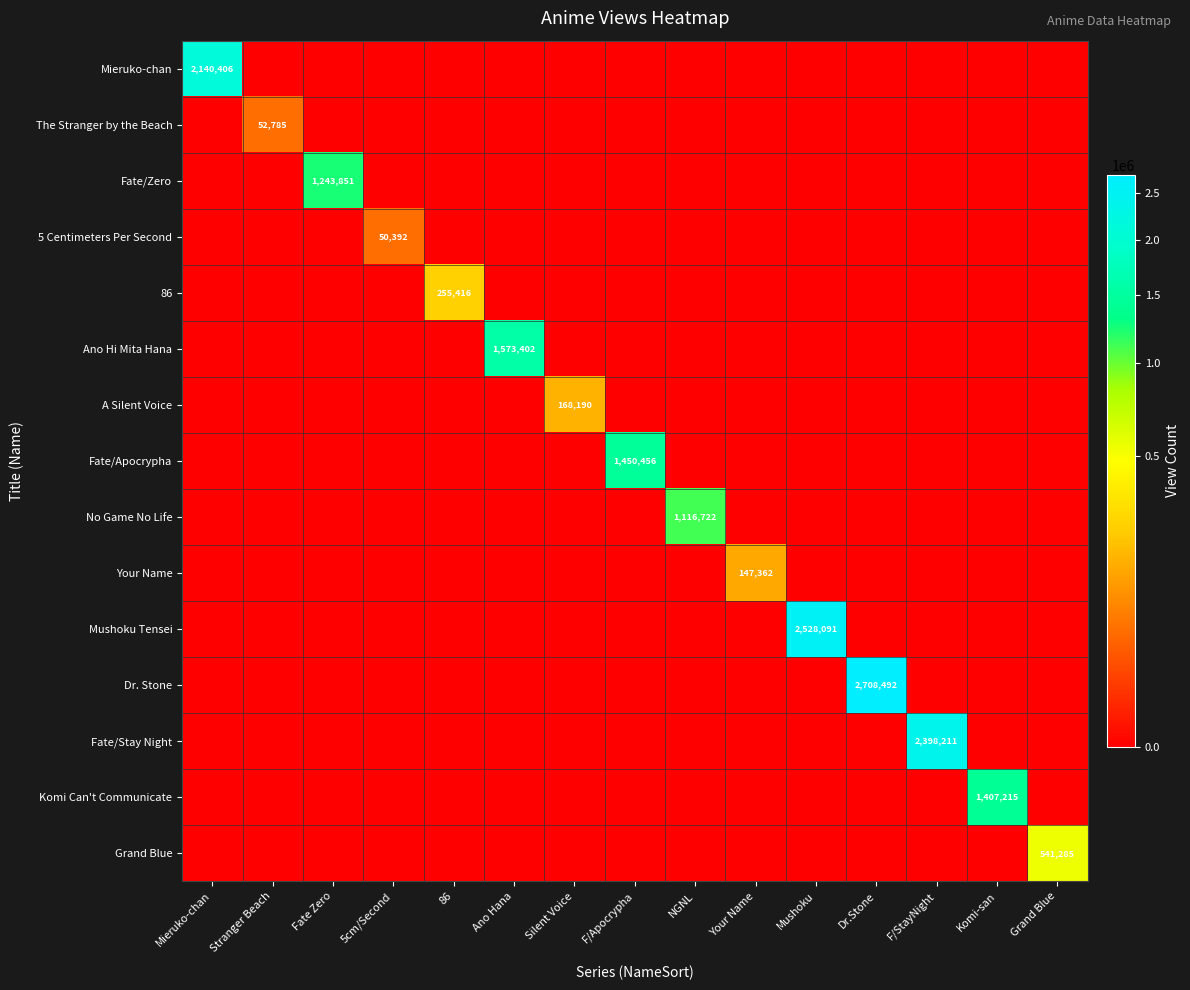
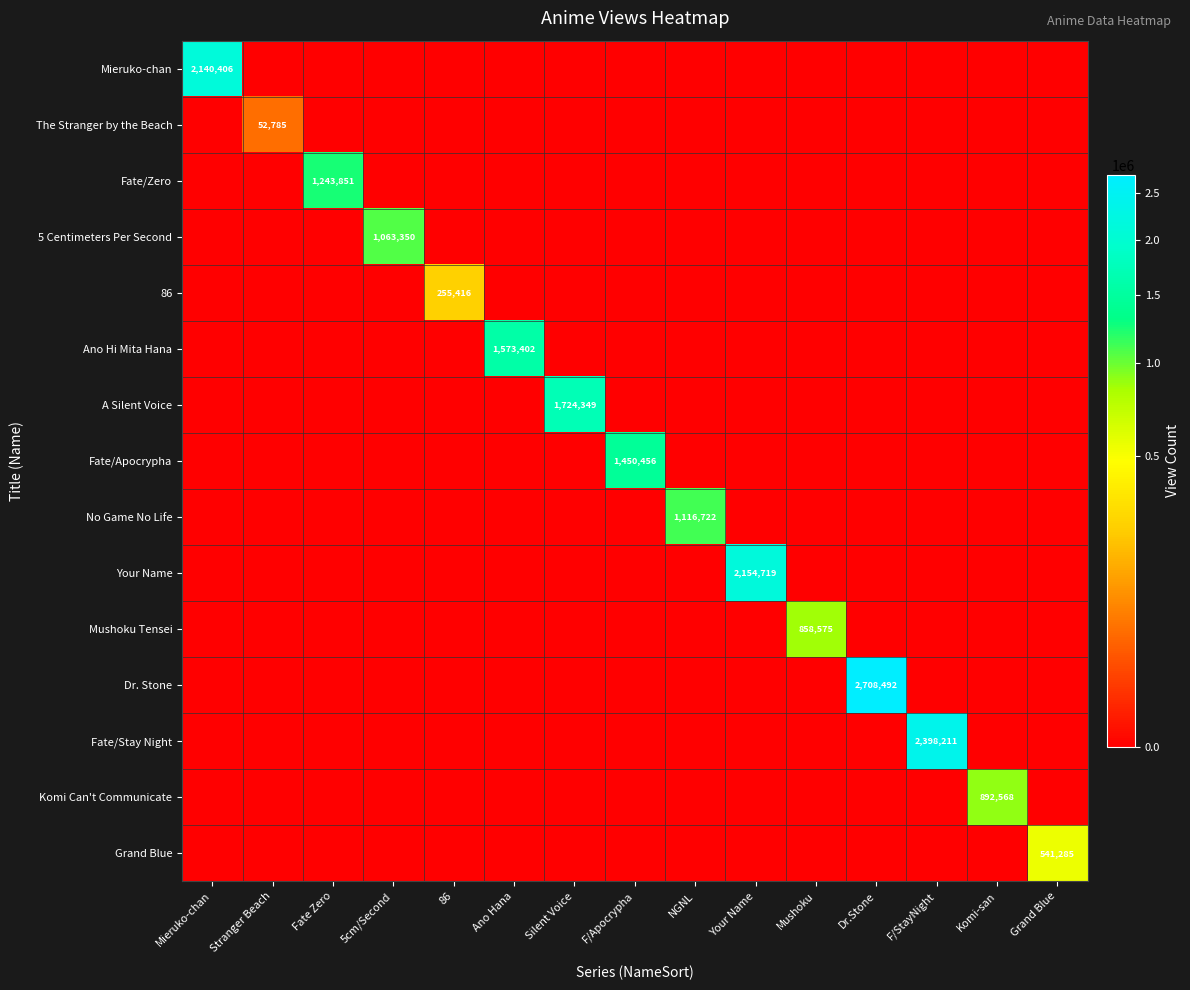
5 Centimeters Per Second, 5cm/Second: 50,392 -> 1,063,350
A Silent Voice, Silent Voice: 168,190 -> 1,724,349
Your Name, Your Name: 147,362 -> 2,154,719
Mushoku Tensei, Mushoku: 2,528,091 -> 858,575
Komi Can't Communicate, Komi-san: 1,407,215 -> 892,568
